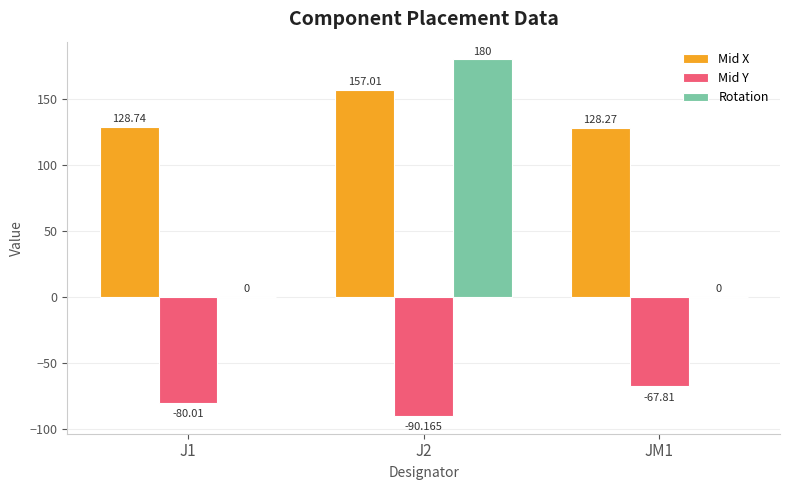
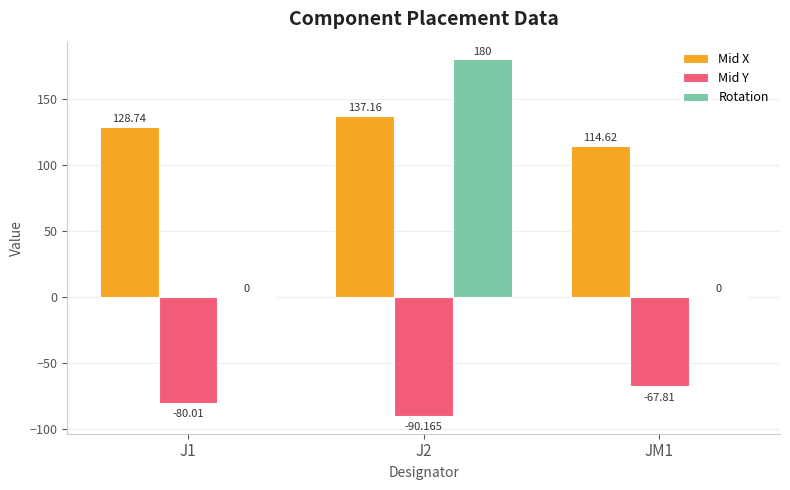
Mid X, J2: 157.01 -> 137.16
Mid X, JM1: 128.27 -> 114.62
